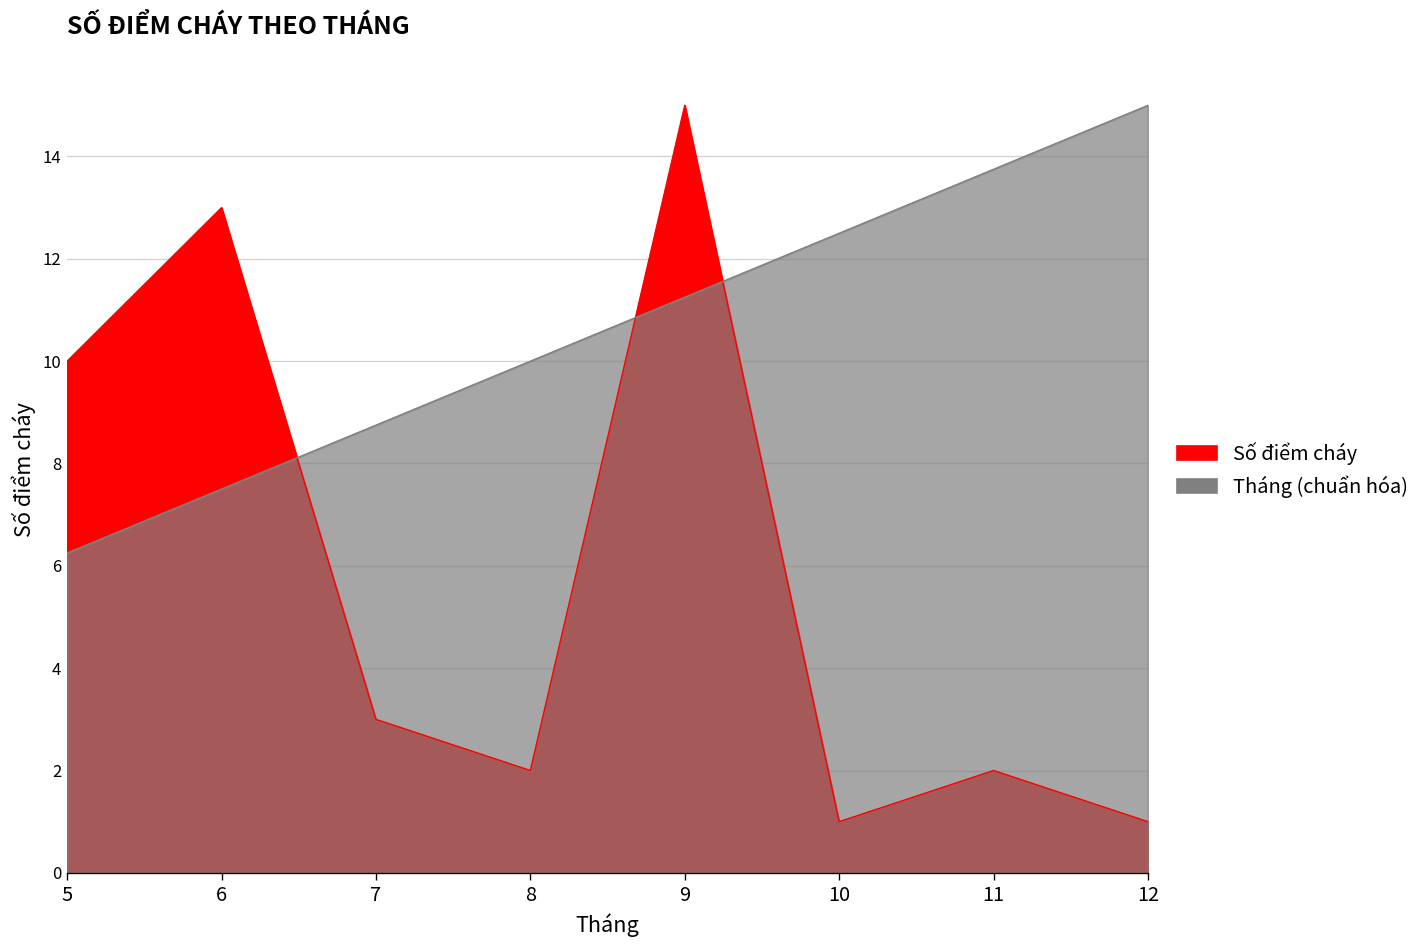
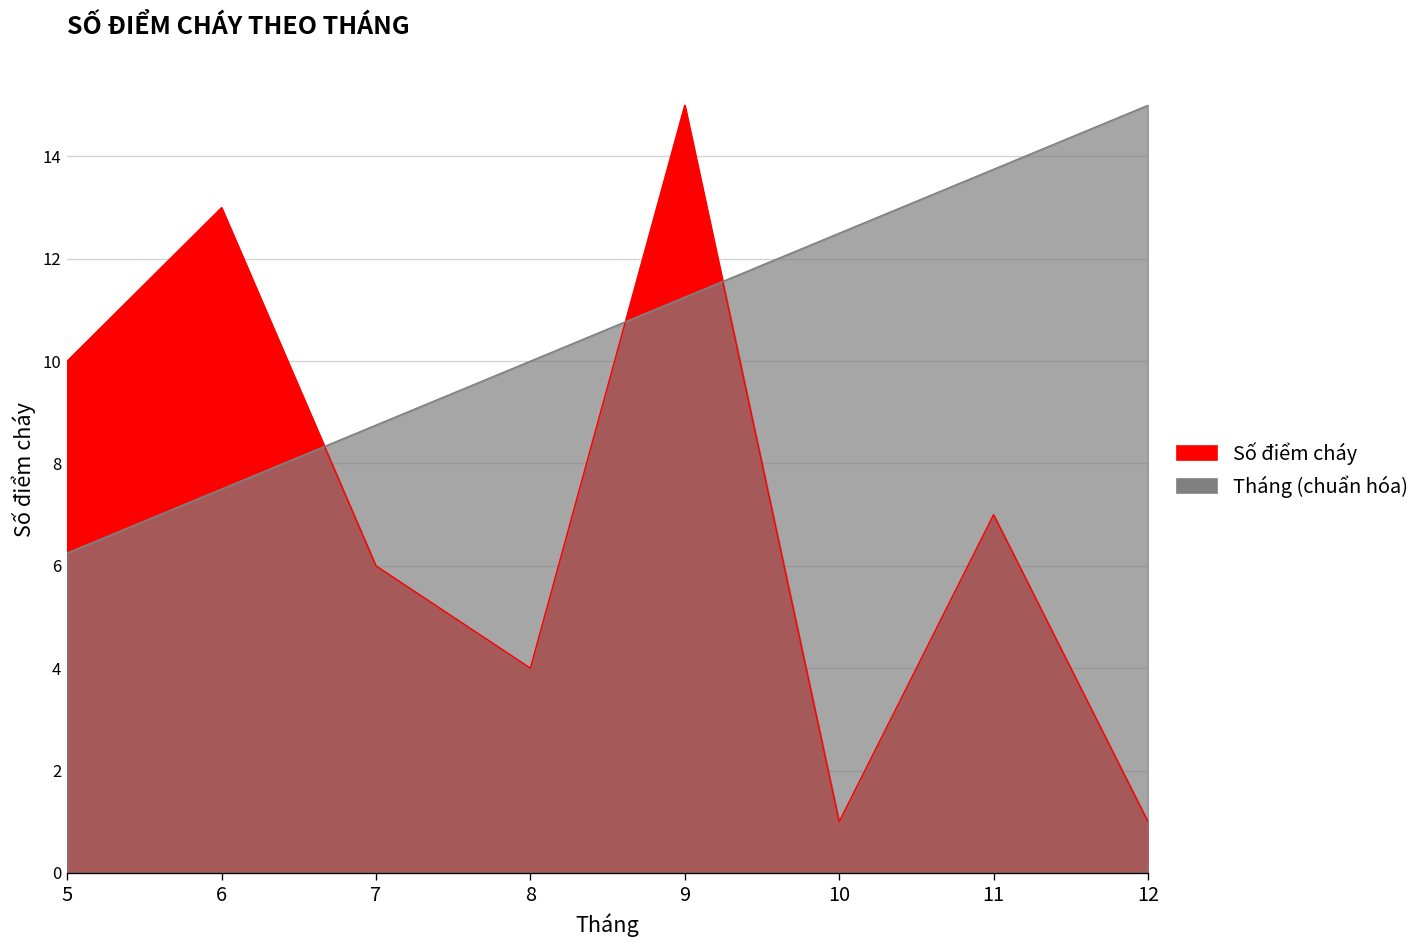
Số điểm cháy, 7: 3 -> 6
Số điểm cháy, 8: 2 -> 4
Số điểm cháy, 11: 2 -> 7
